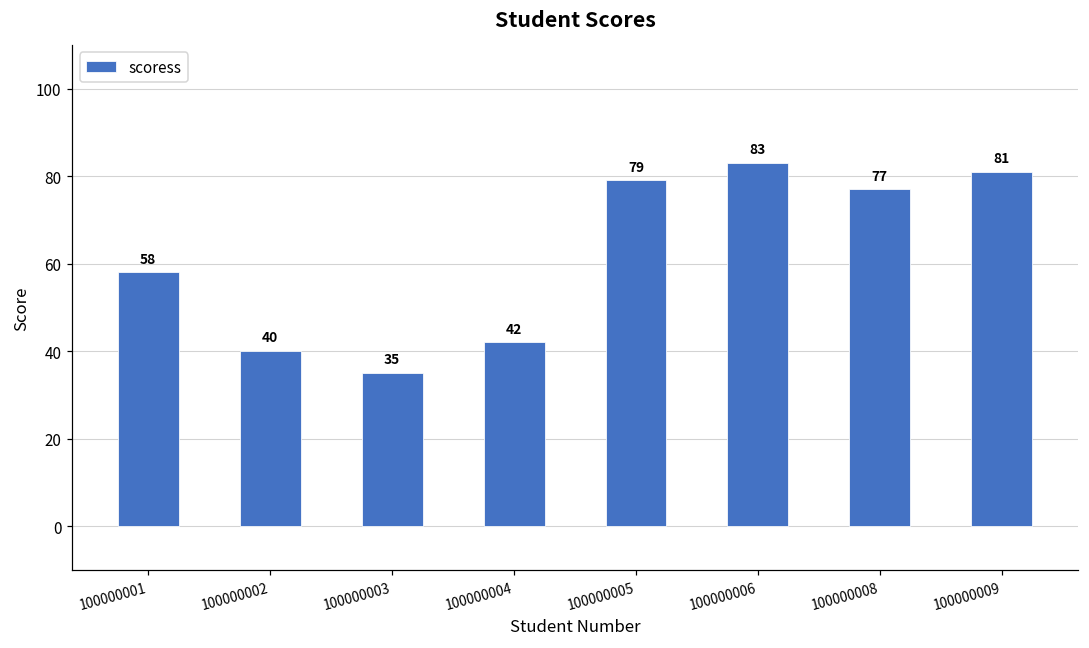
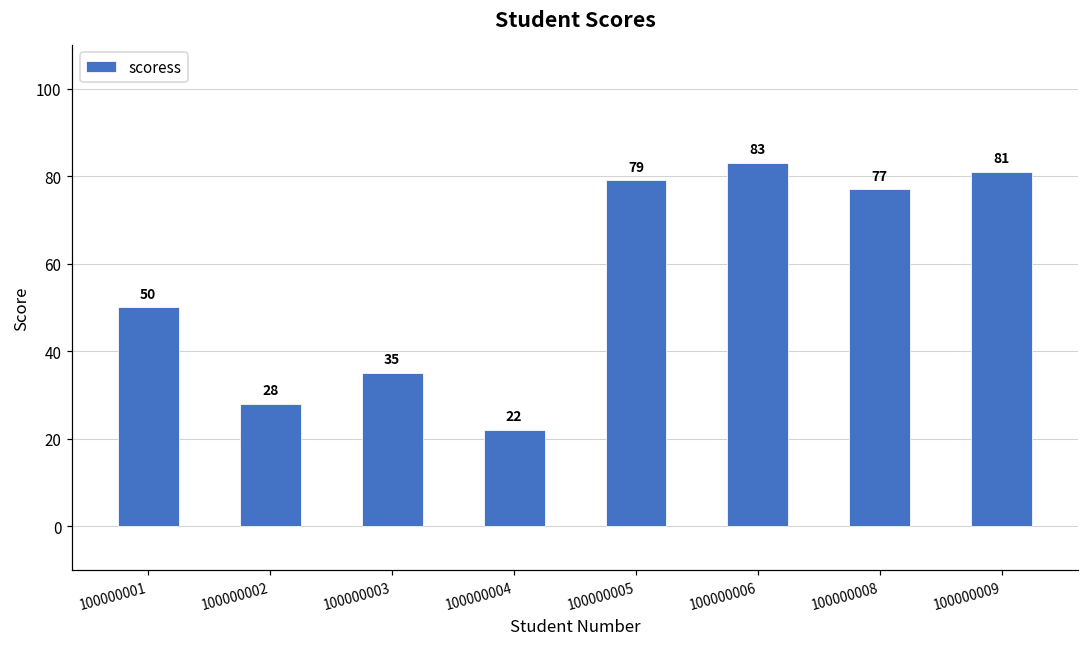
100000001: 58 -> 50
100000002: 40 -> 28
100000004: 42 -> 22
